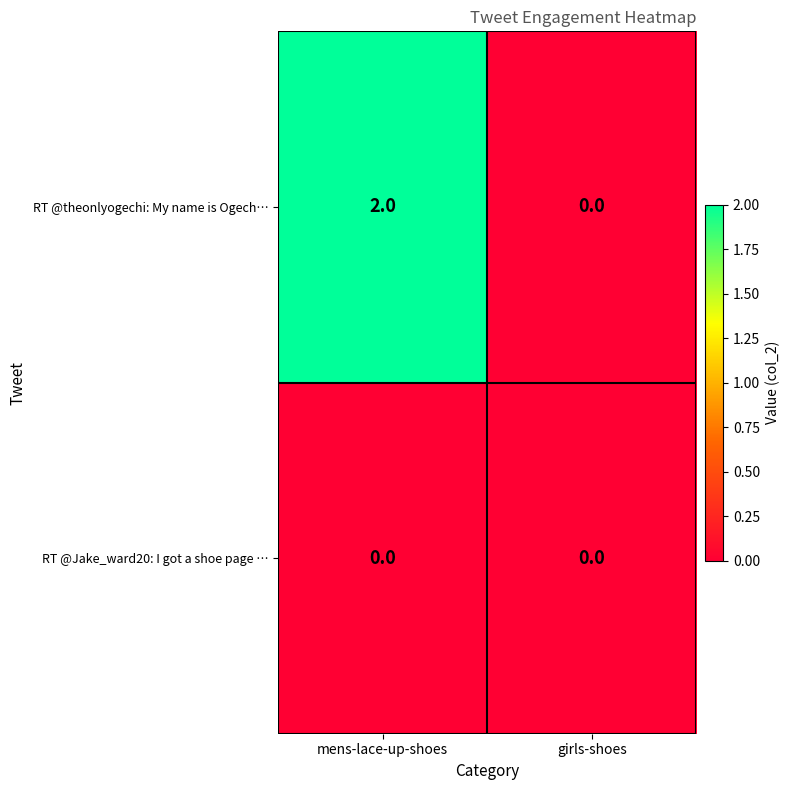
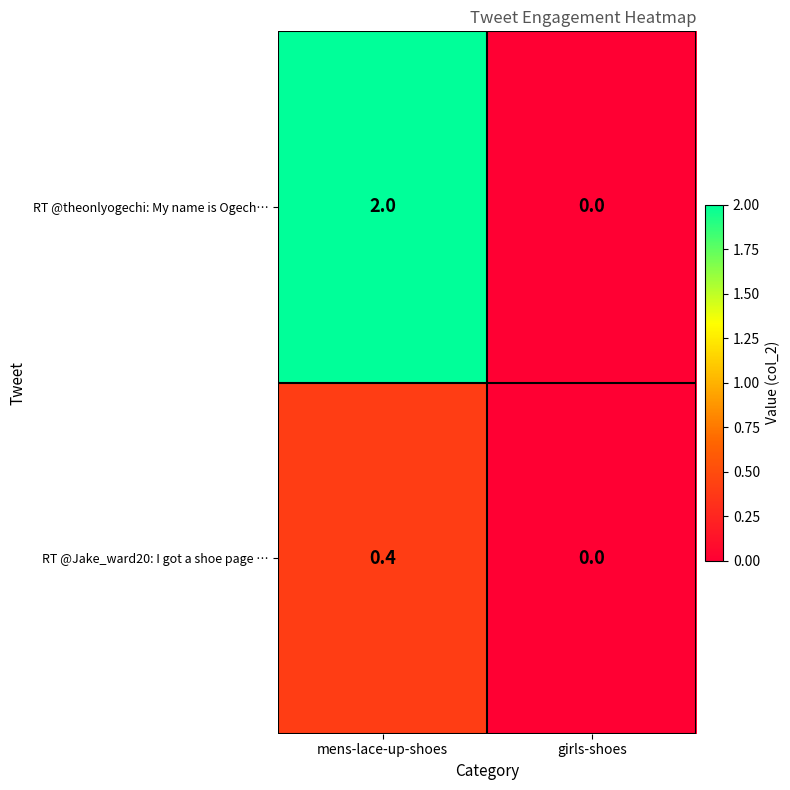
RT @Jake_ward20: I got a shoe page …, mens-lace-up-shoes: 0.0 -> 0.4
